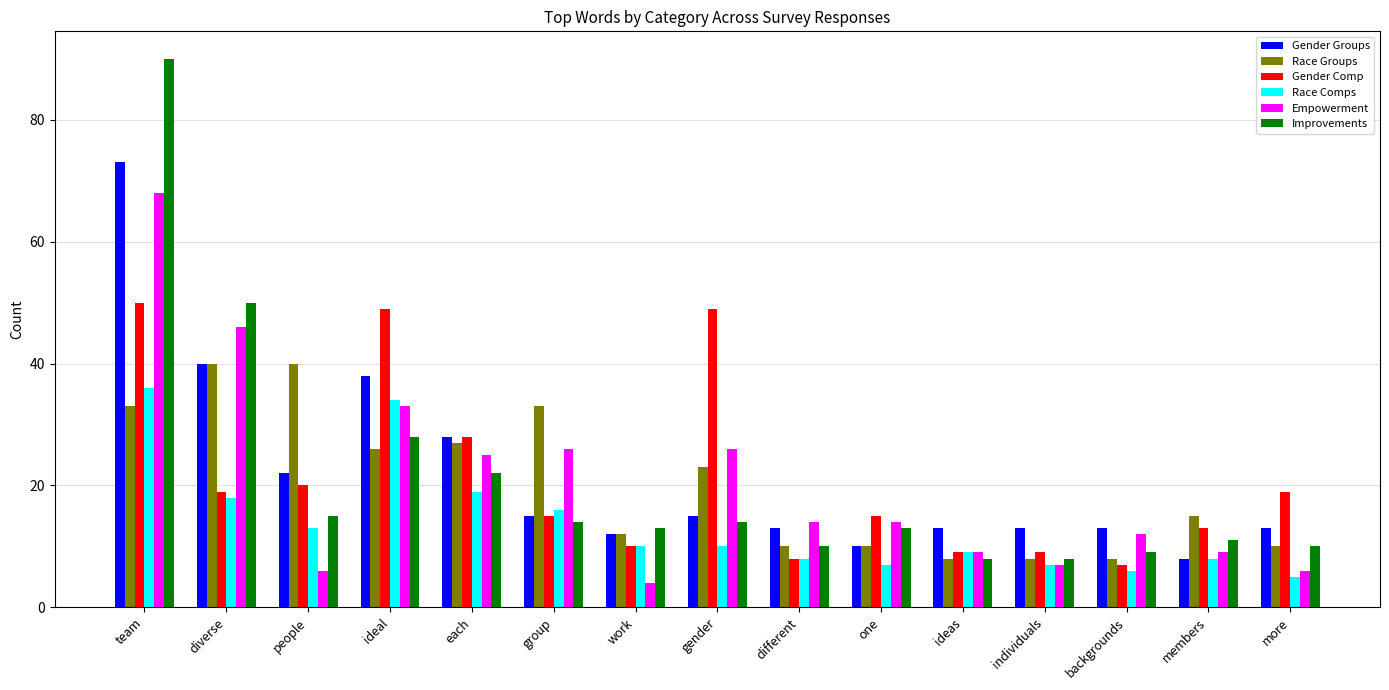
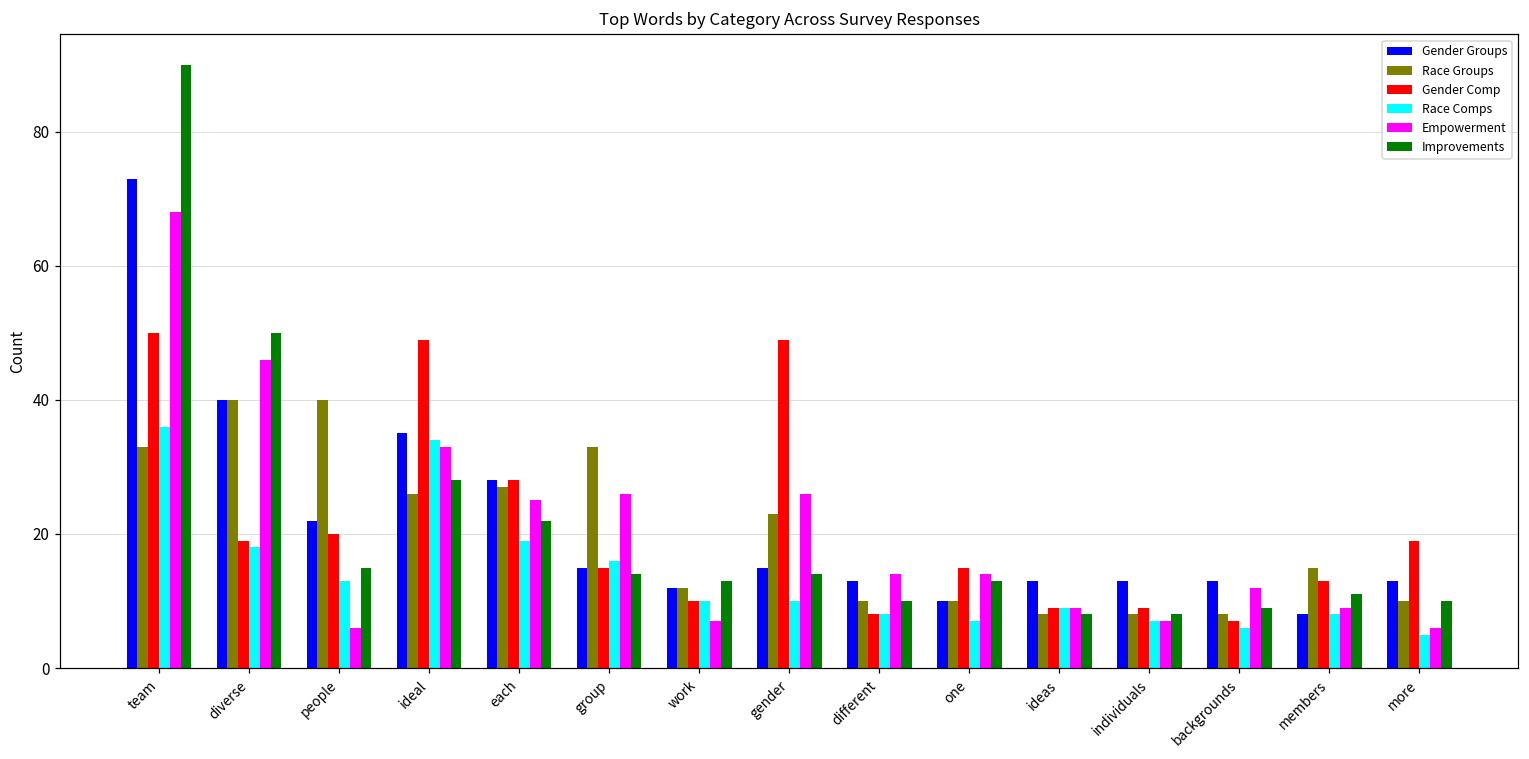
Gender Groups, ideal: 38 -> 35
Empowerment, work: 4 -> 7
